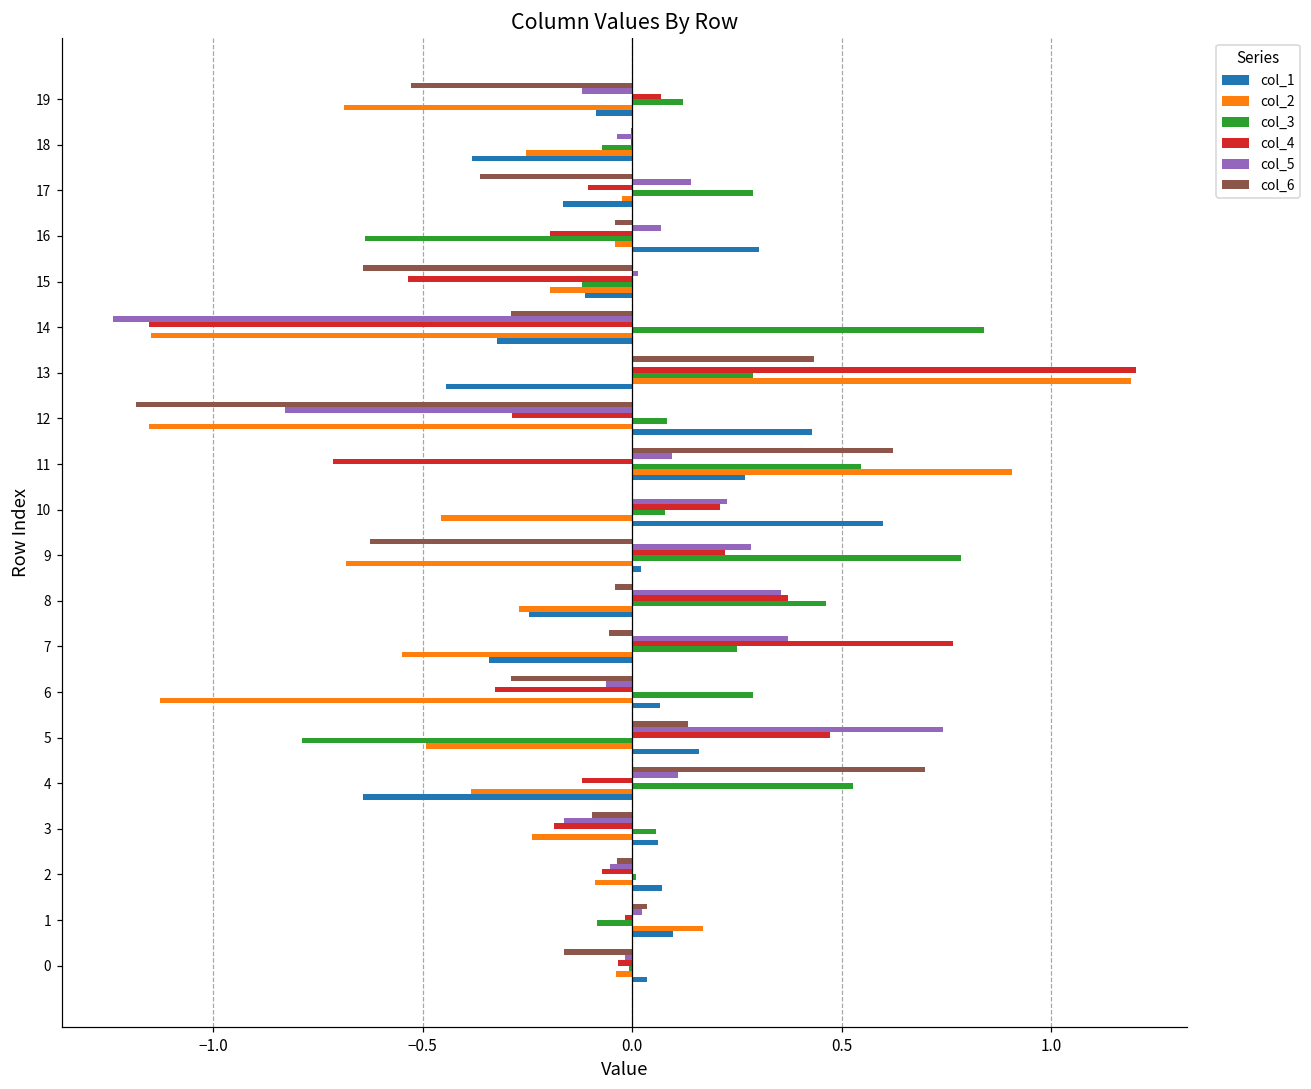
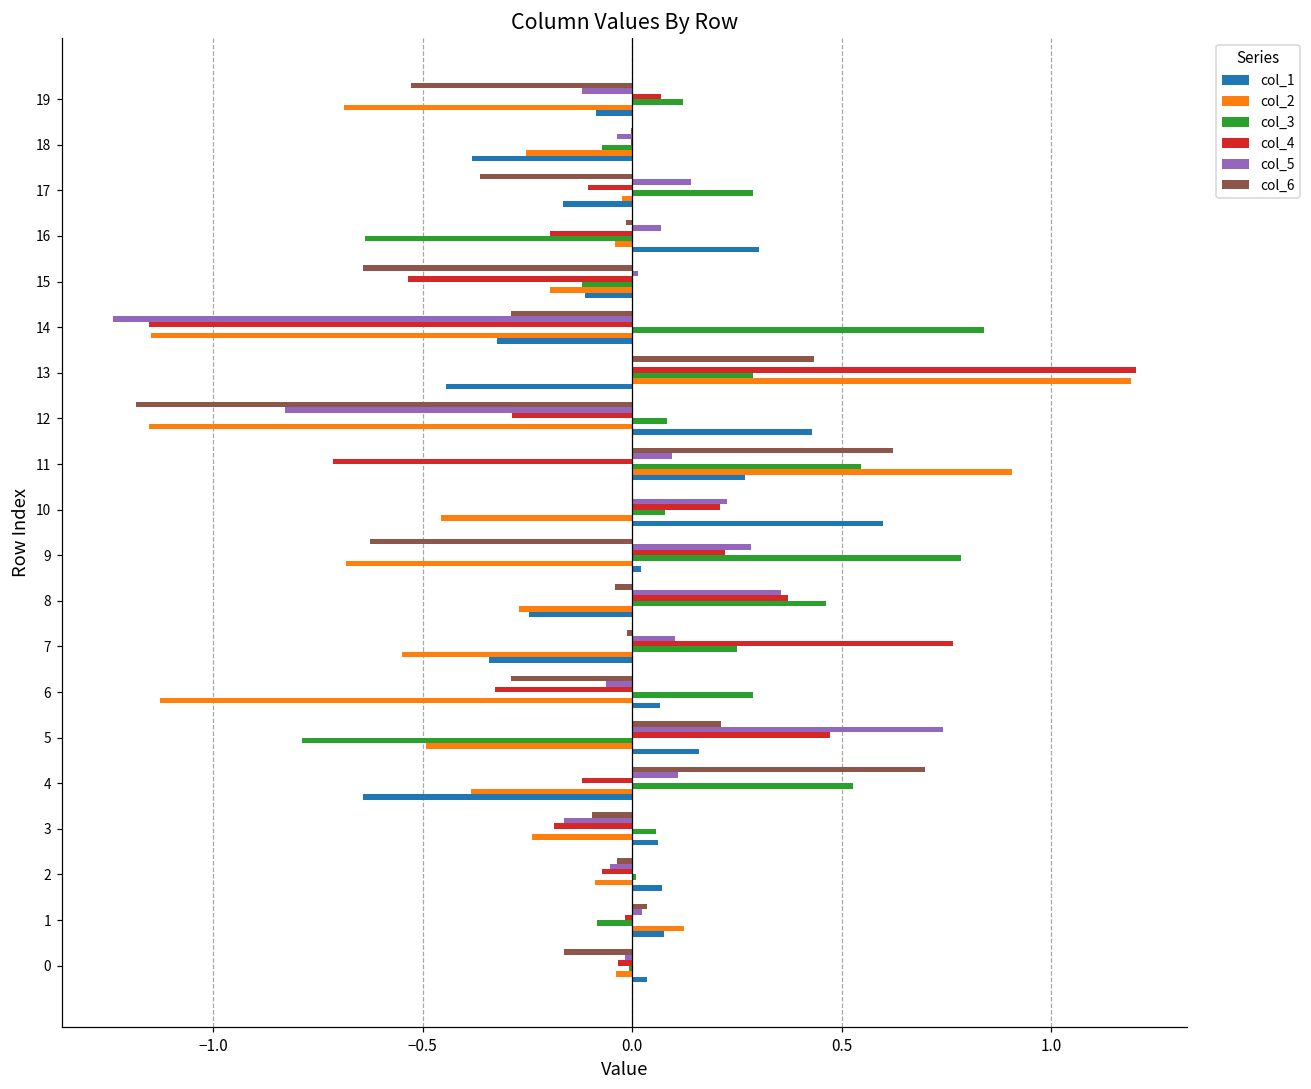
col_6, 16: -0.04 -> -0.01
col_6, 7: -0.06 -> -0.01
col_5, 7: 0.37 -> 0.10
col_6, 5: 0.13 -> 0.21
col_2, 1: 0.17 -> 0.12
col_1, 1: 0.10 -> 0.08
